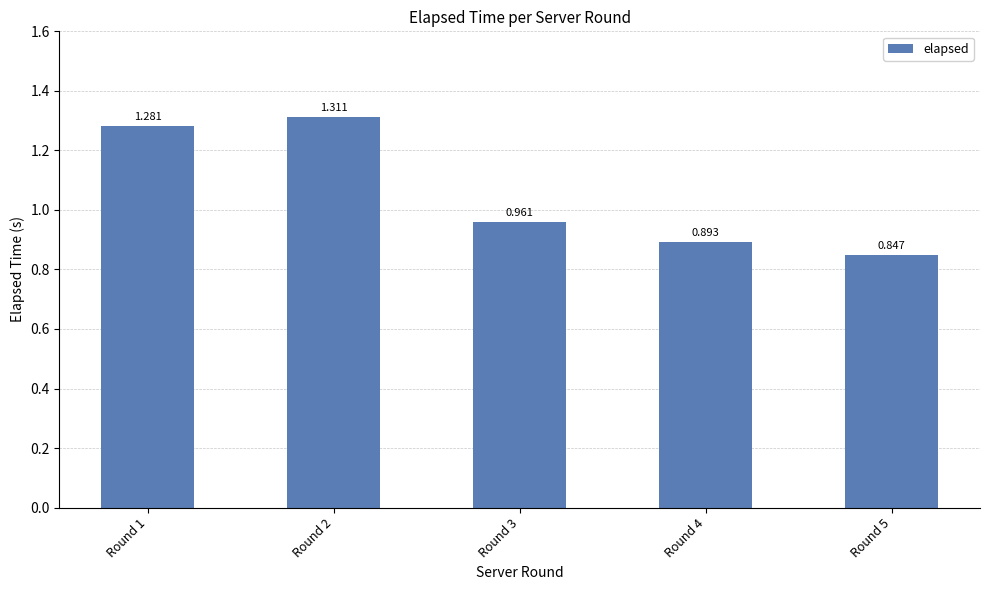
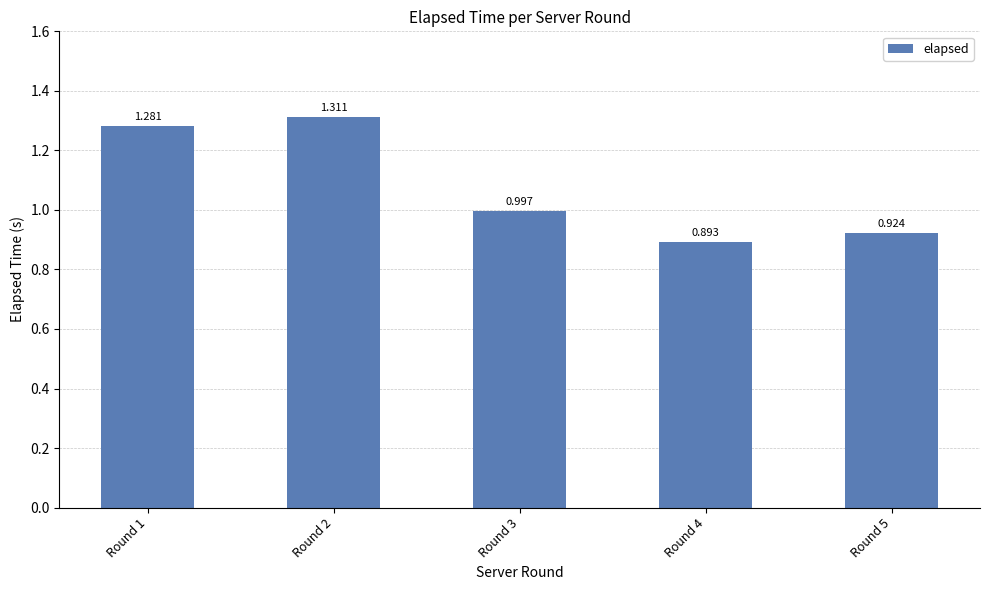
Round 3: 0.961 -> 0.997
Round 5: 0.847 -> 0.924
